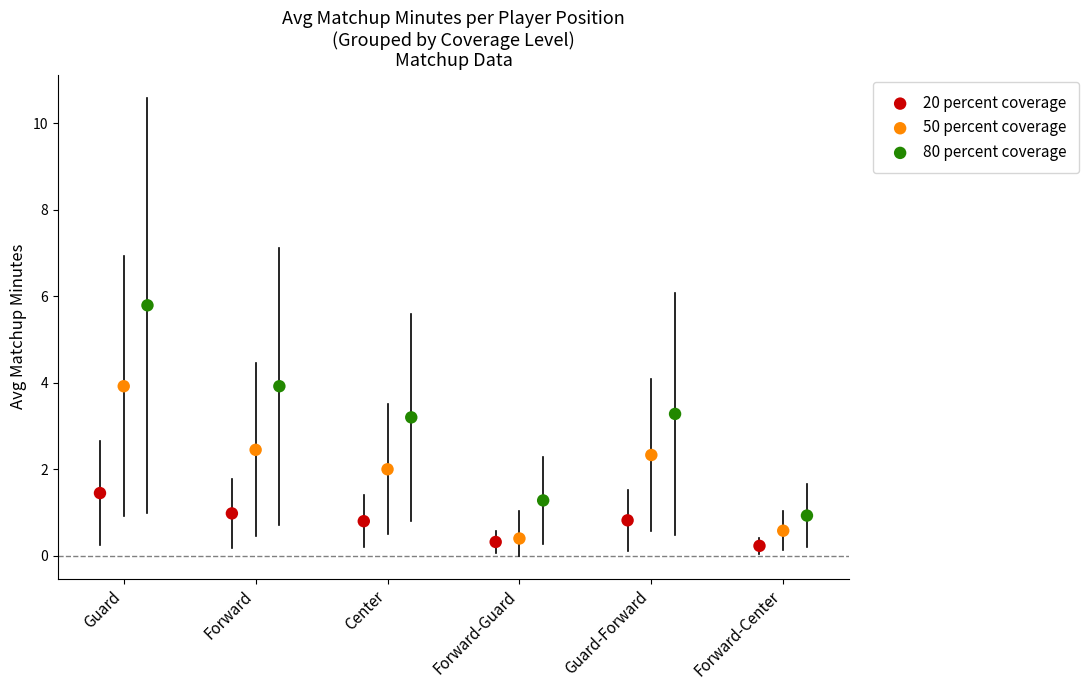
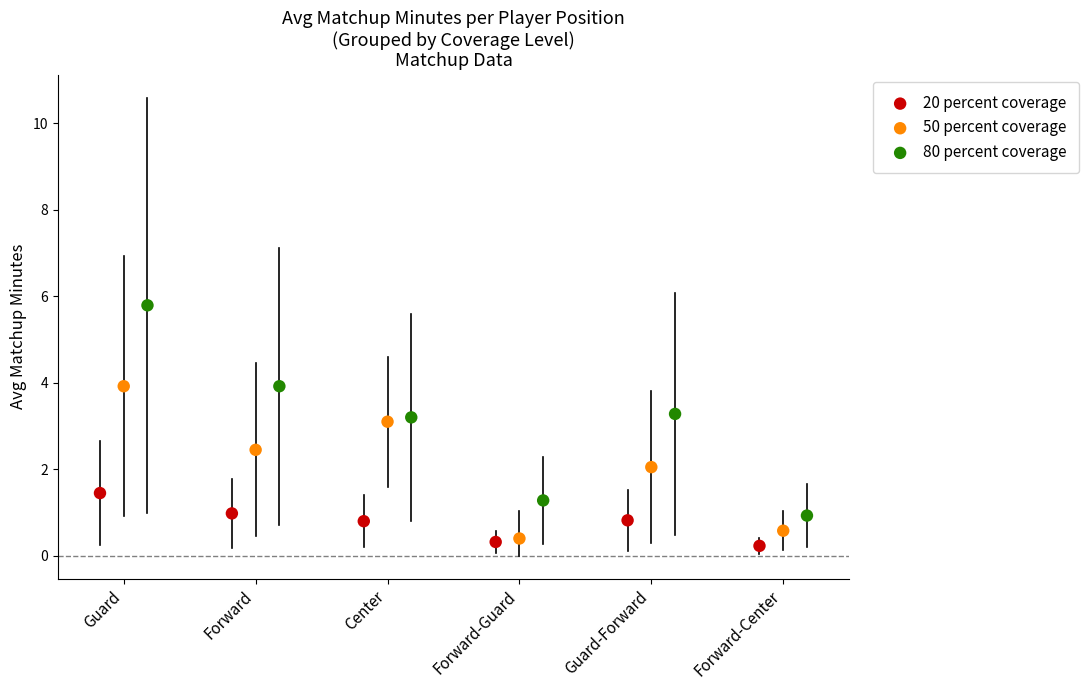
50 percent coverage, Center: 2.0 -> 3.1
50 percent coverage, Guard-Forward: 2.3 -> 2.1
